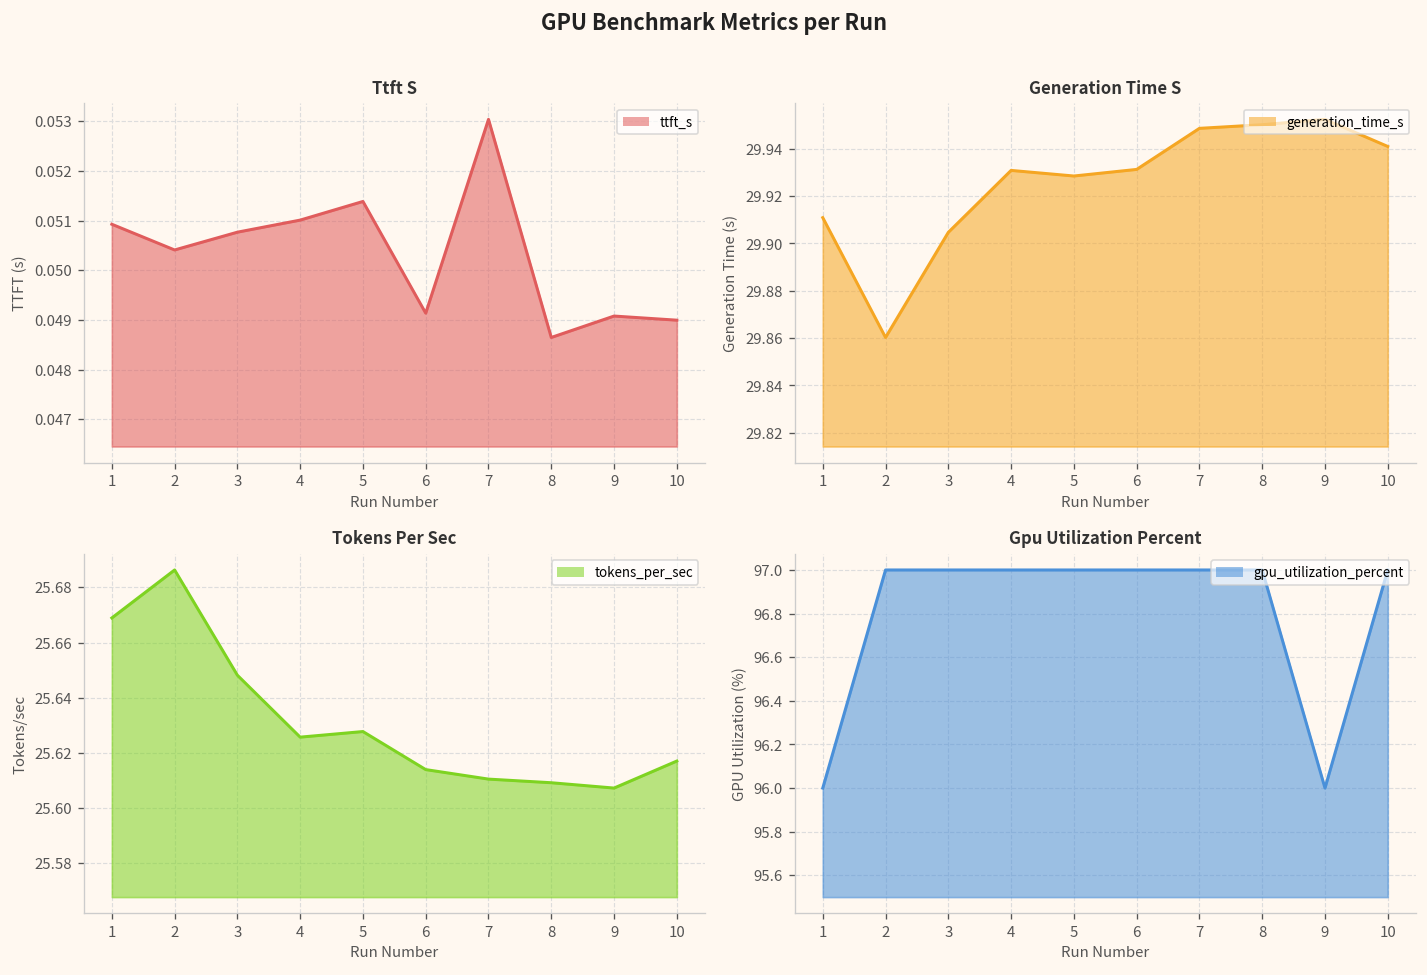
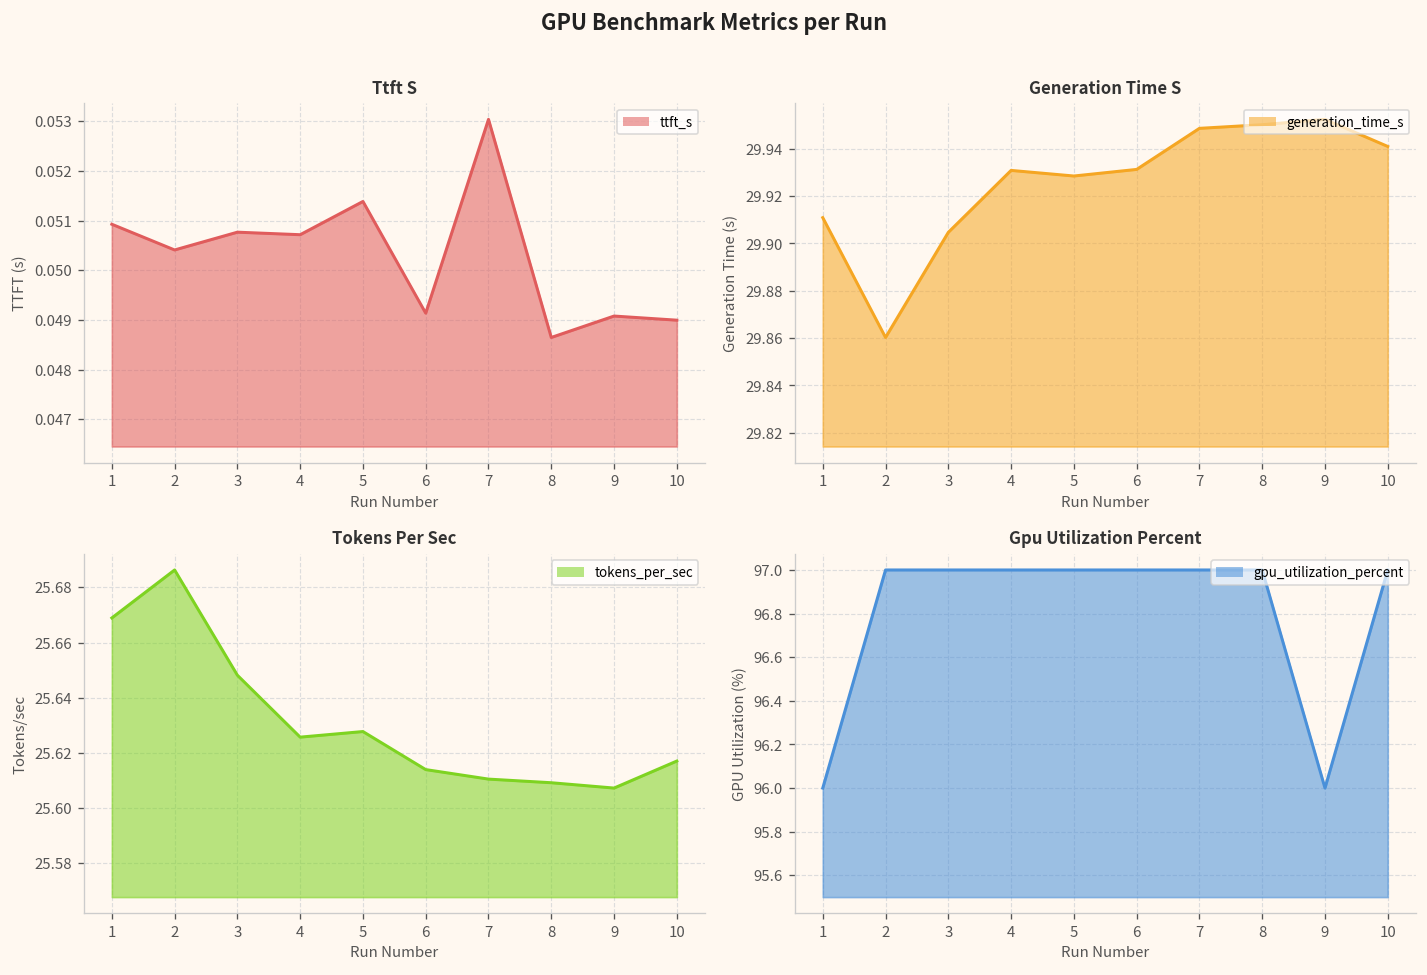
Ttft S, 4: 0.0510 -> 0.0507
